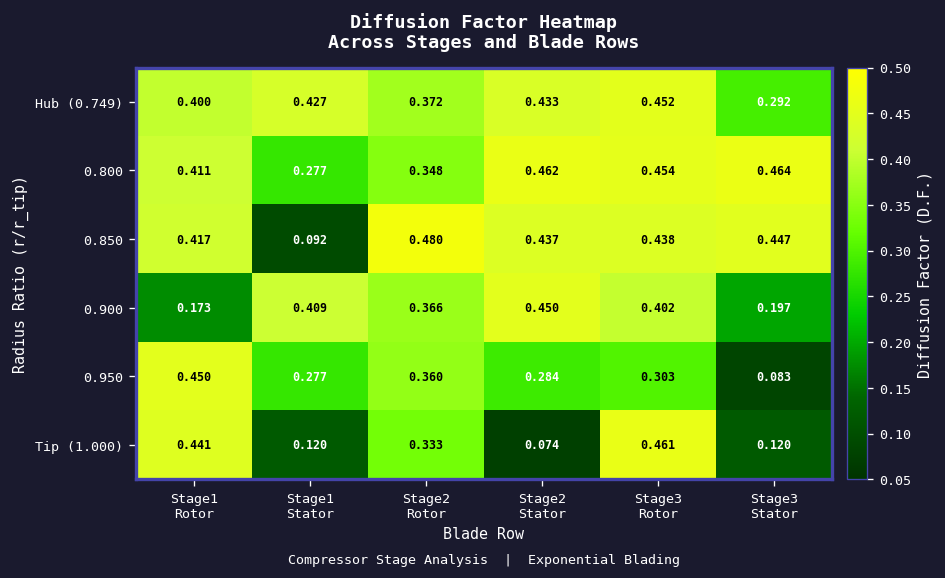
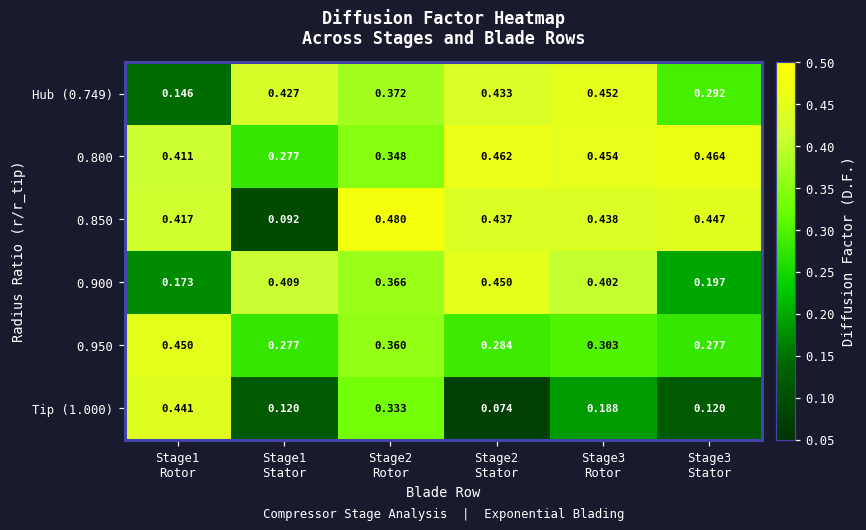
Hub (0.749), Stage1 Rotor: 0.400 -> 0.146
0.950, Stage3 Stator: 0.083 -> 0.277
Tip (1.000), Stage3 Rotor: 0.461 -> 0.188
